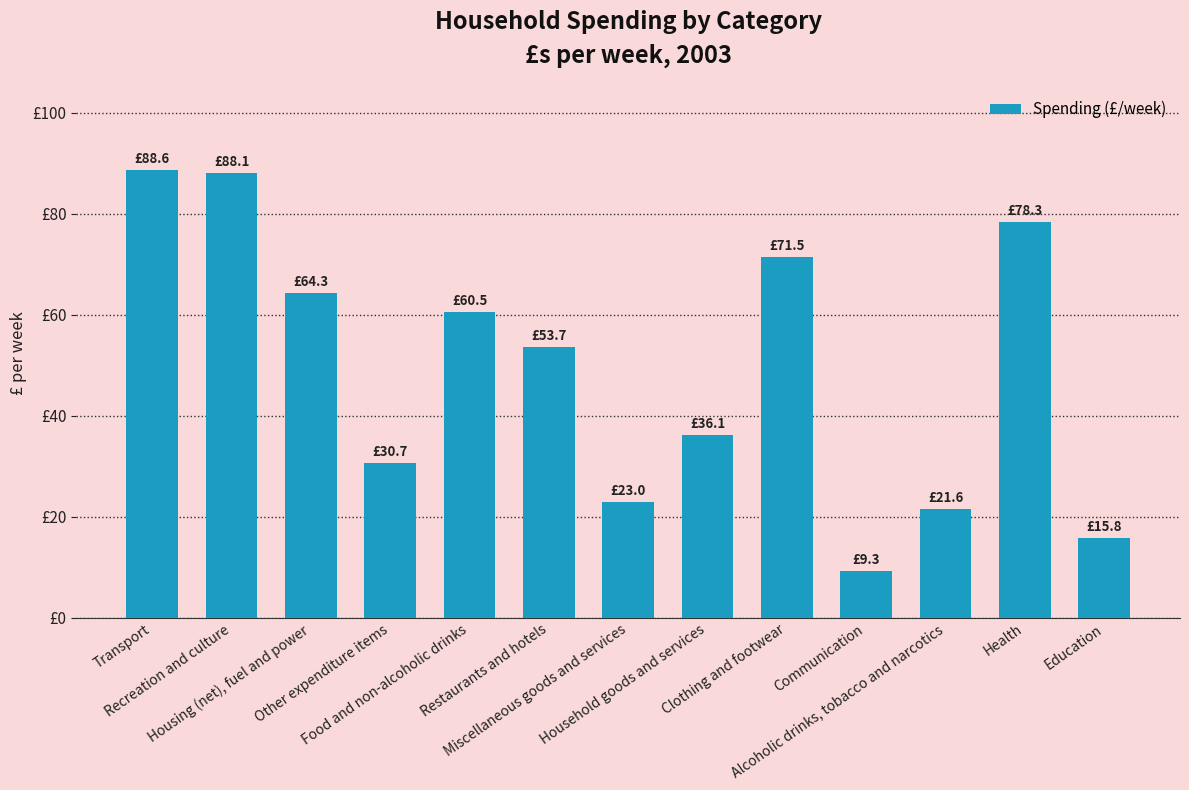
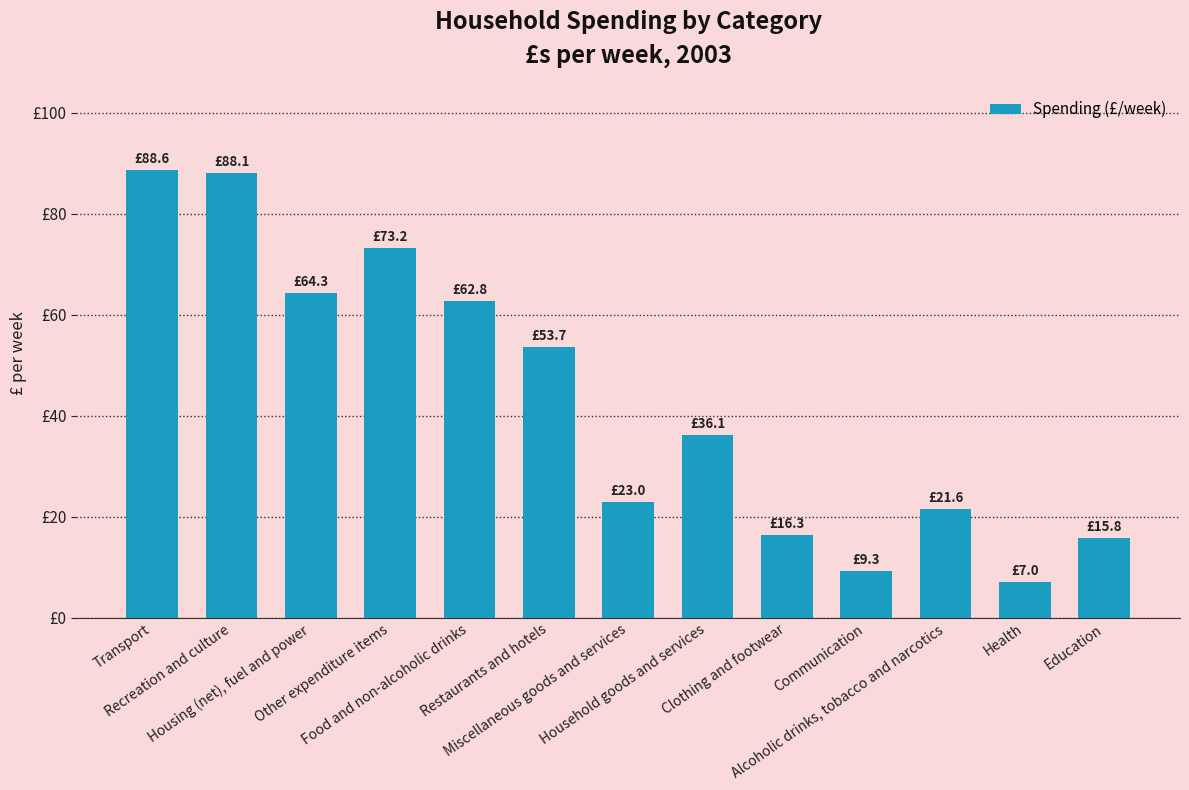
Other expenditure items: £30.7 -> £73.2
Food and non-alcoholic drinks: £60.5 -> £62.8
Clothing and footwear: £71.5 -> £16.3
Health: £78.3 -> £7.0
